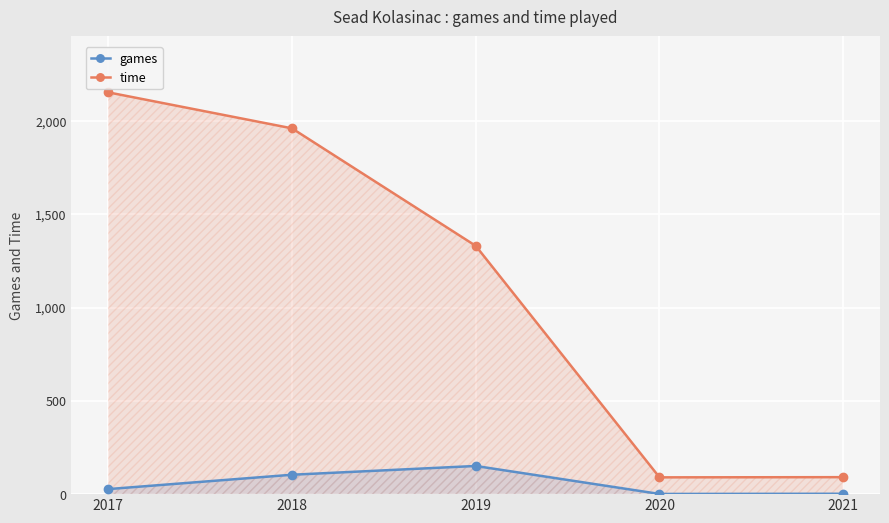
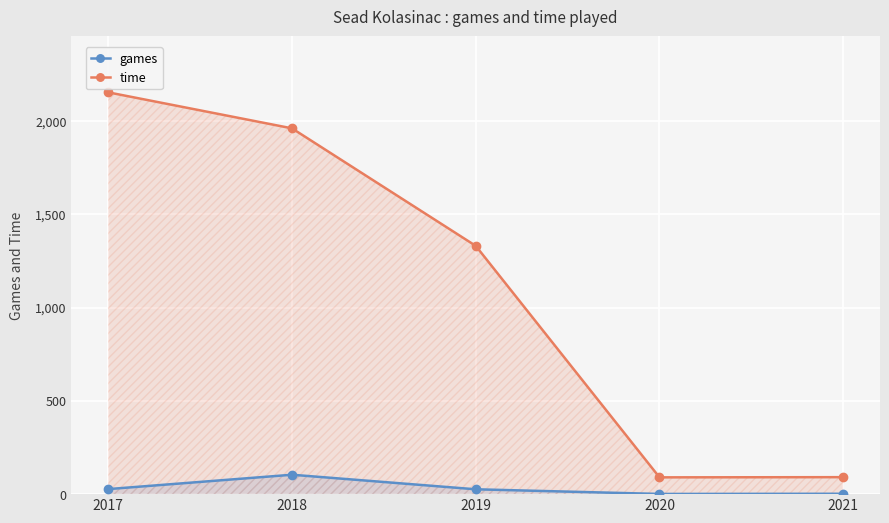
games, 2019: 150 -> 30
